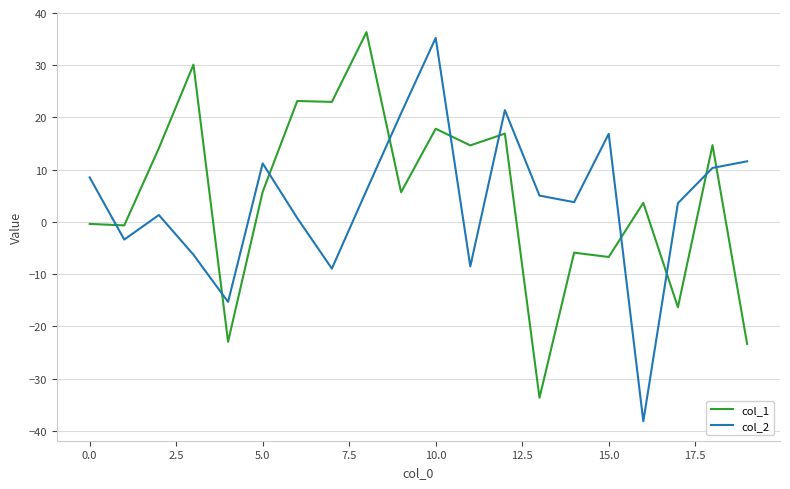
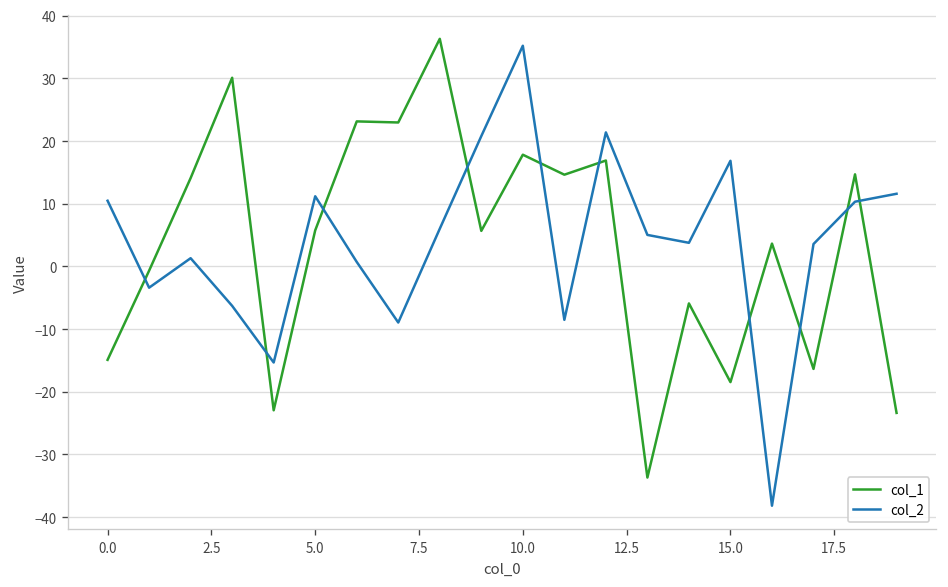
col_1, 0.0: 0 -> -15
col_2, 0.0: 9 -> 10
col_1, 15.0: -7 -> -18
